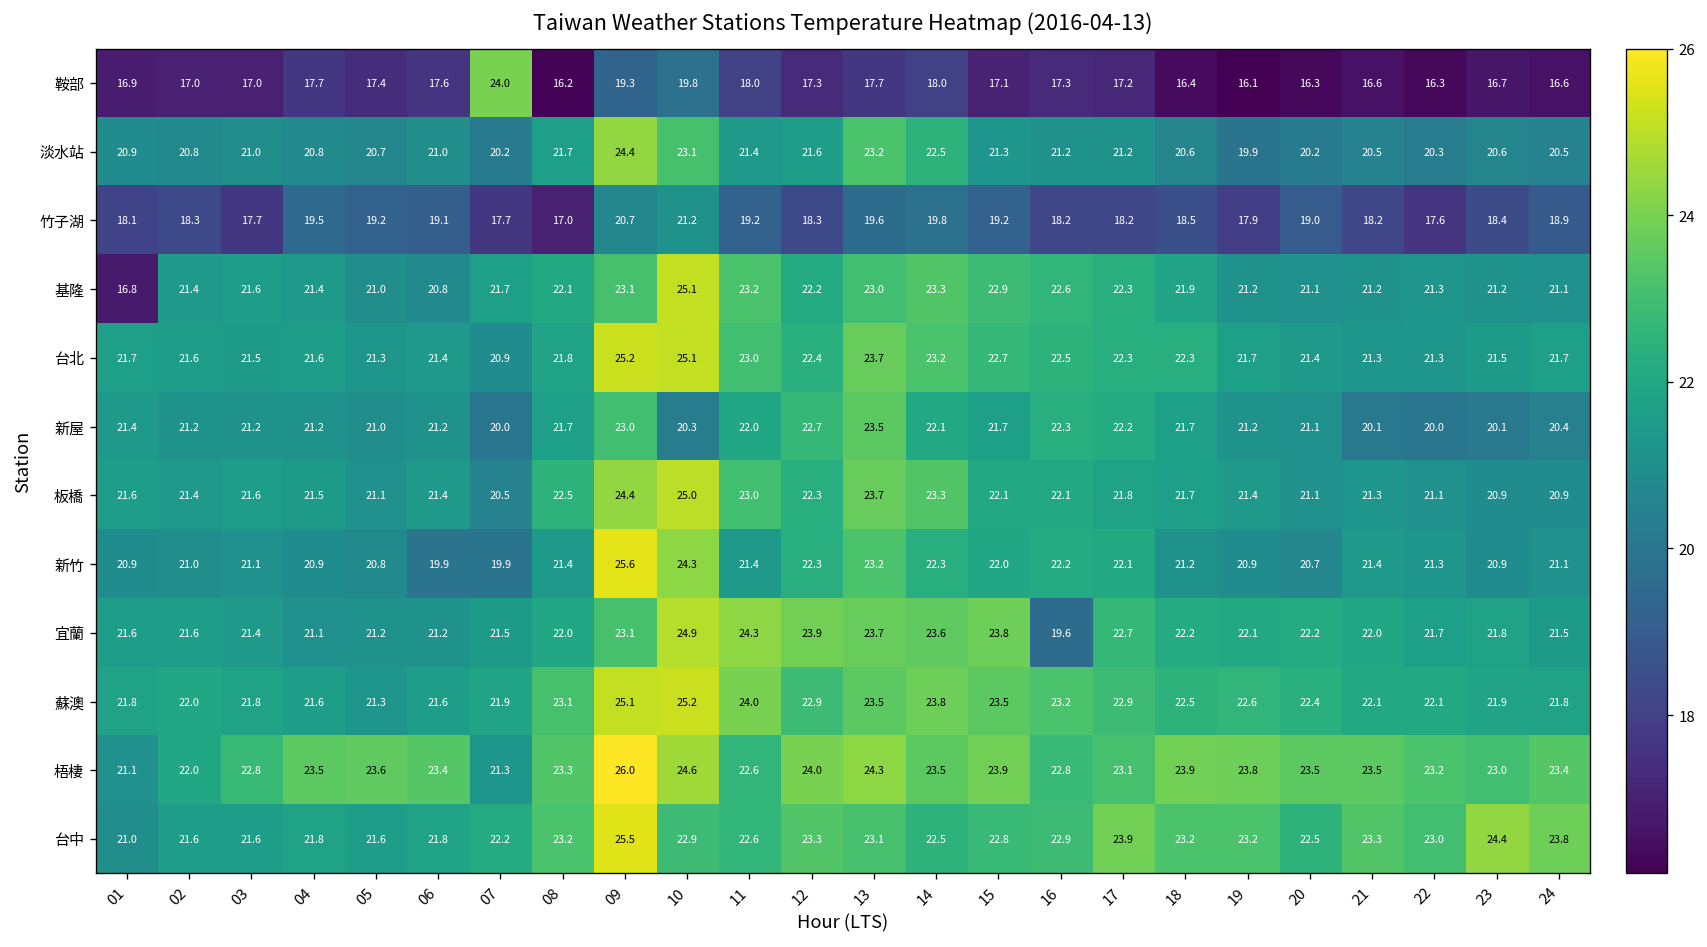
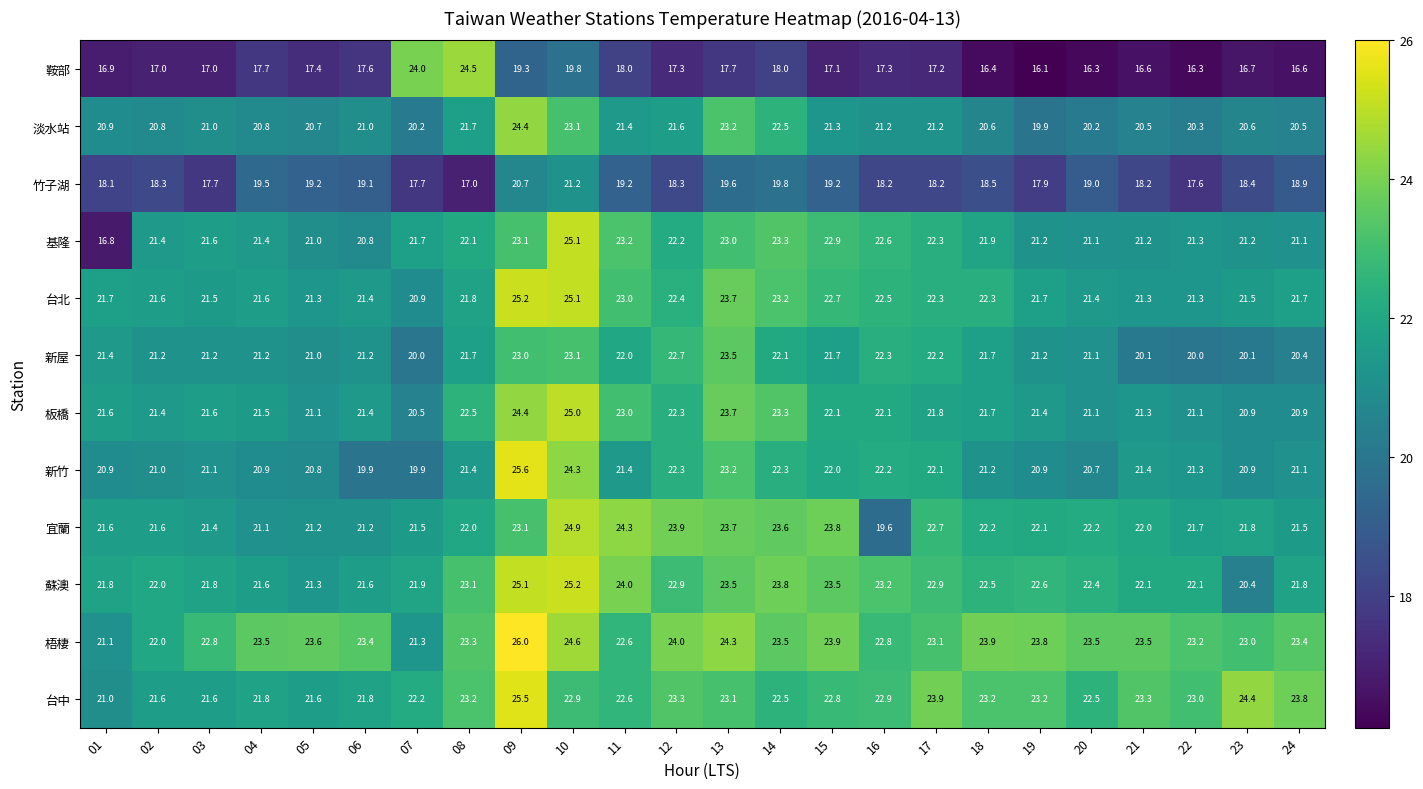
鞍部, 08: 16.2 -> 24.5
新屋, 10: 20.3 -> 23.1
蘇澳, 23: 21.9 -> 20.4
